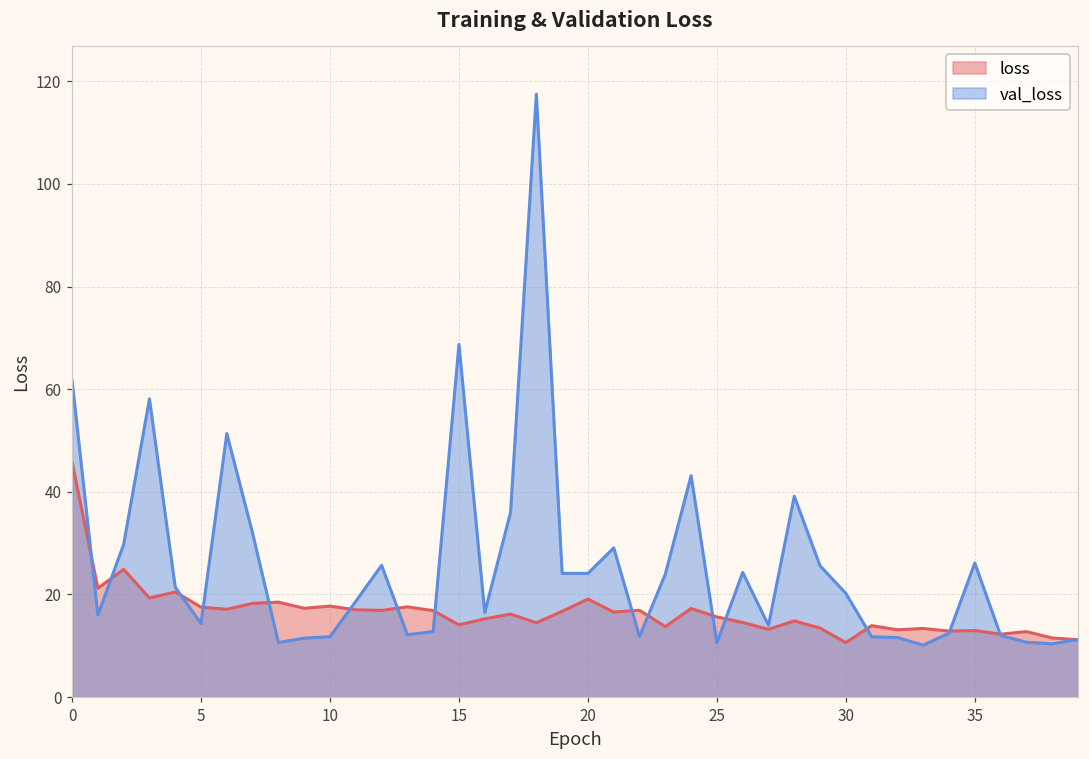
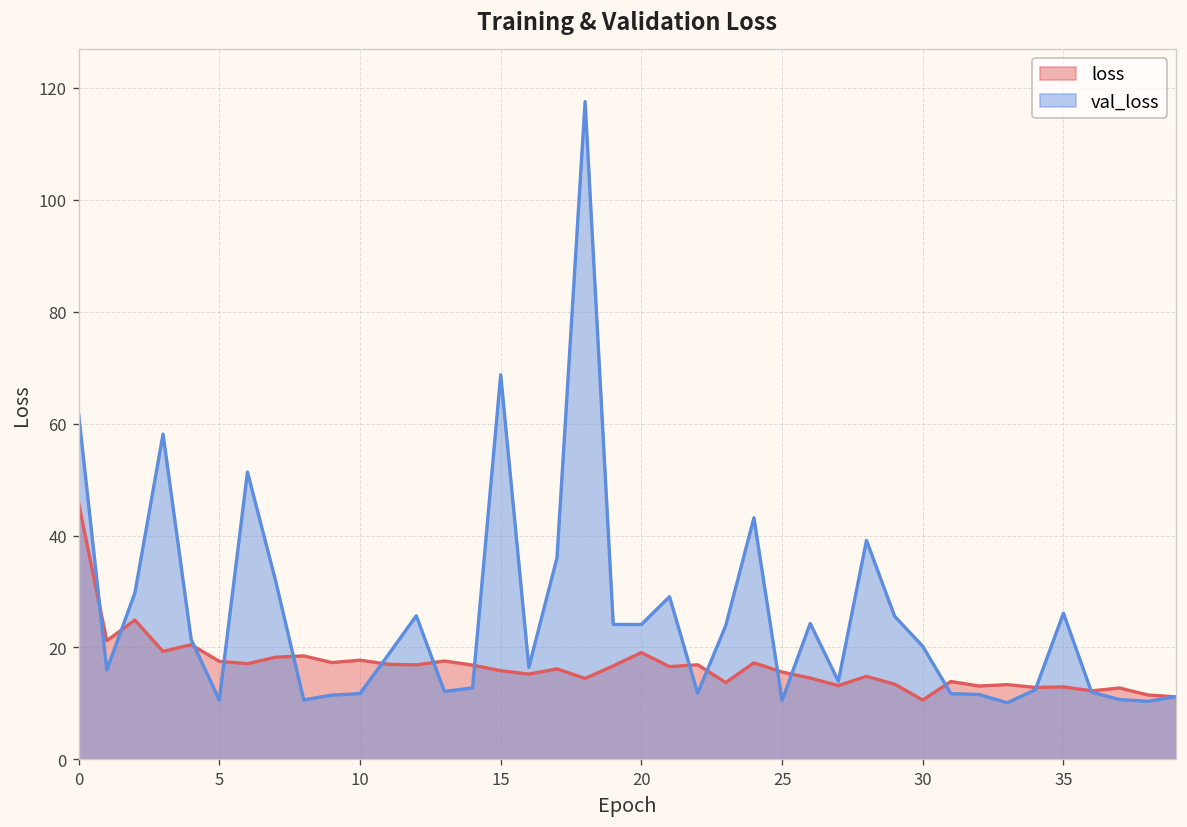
val_loss, 5: 14 -> 11
loss, 15: 14 -> 16
